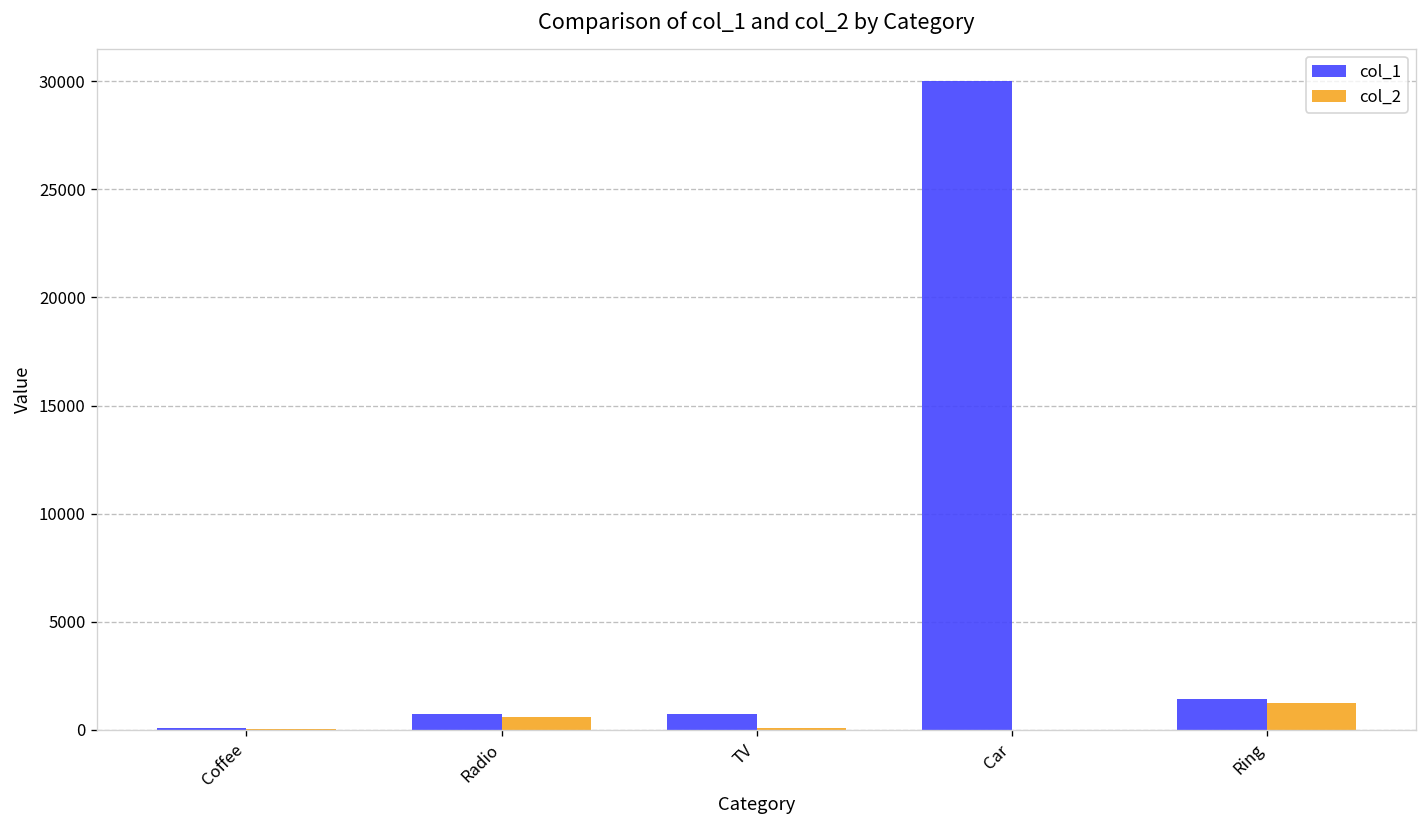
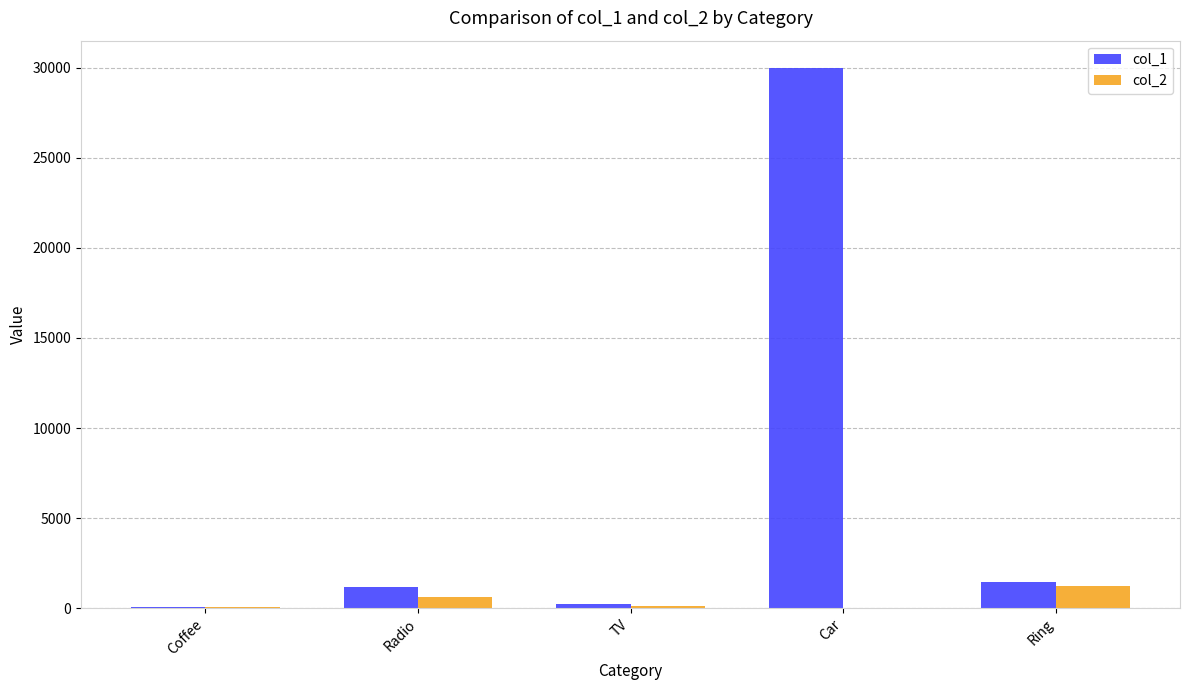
col_1, Radio: 700 -> 1200
col_1, TV: 800 -> 200
